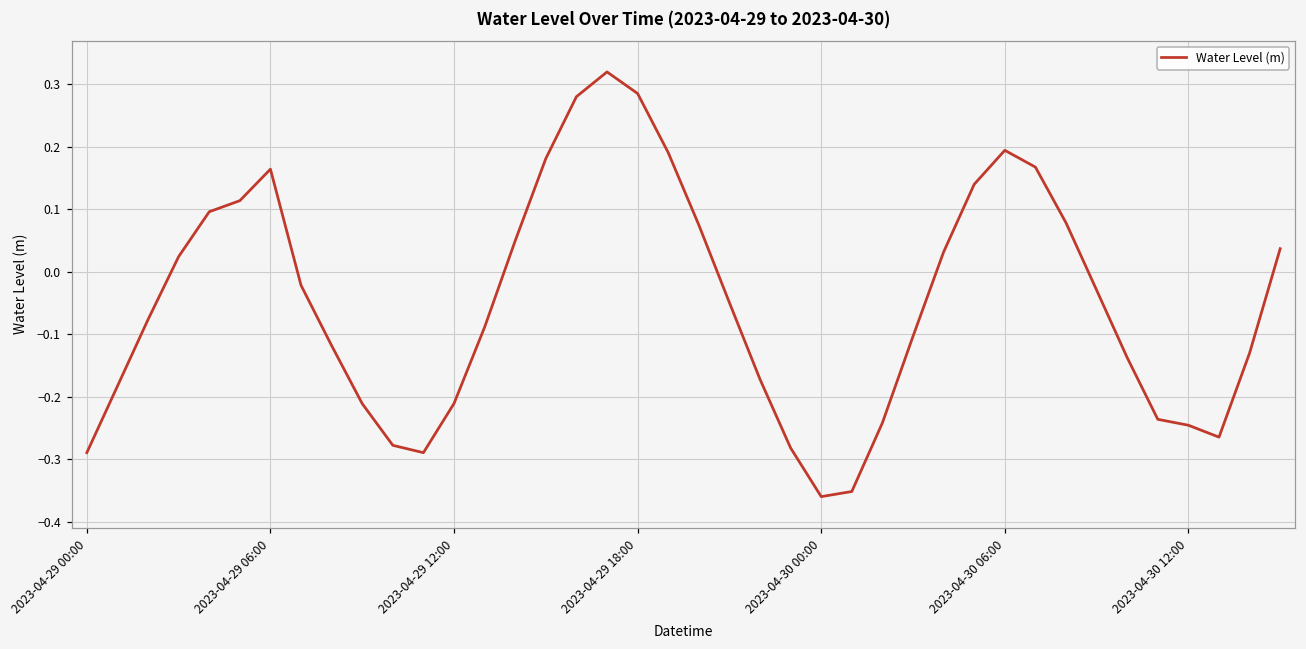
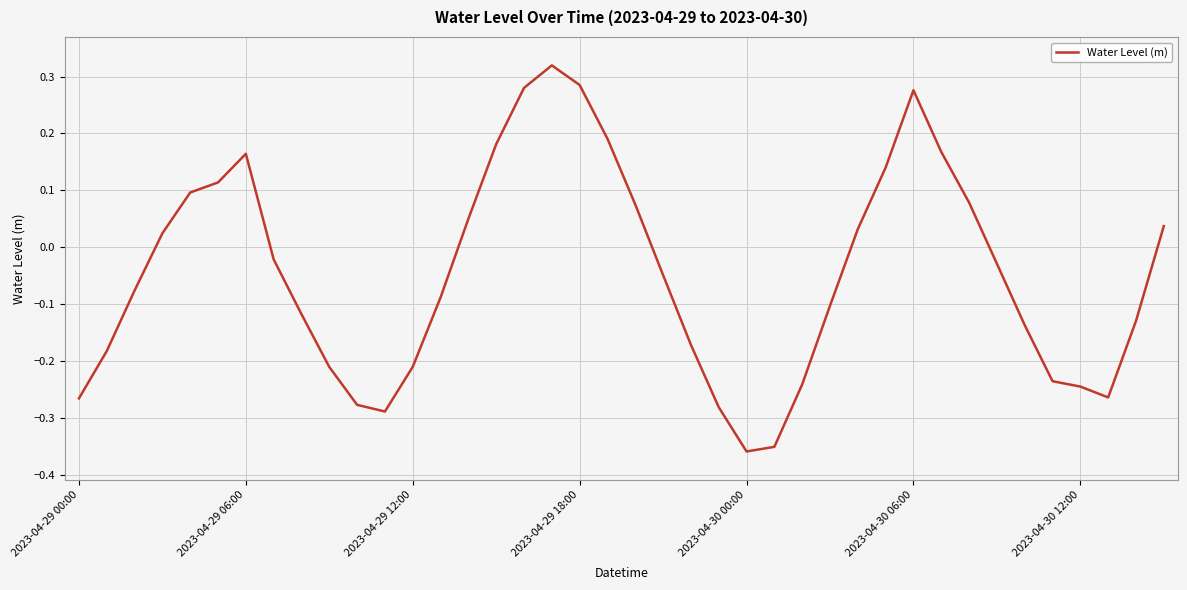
2023-04-29 00:00: -0.29 -> -0.27
2023-04-30 06:00: 0.19 -> 0.28
